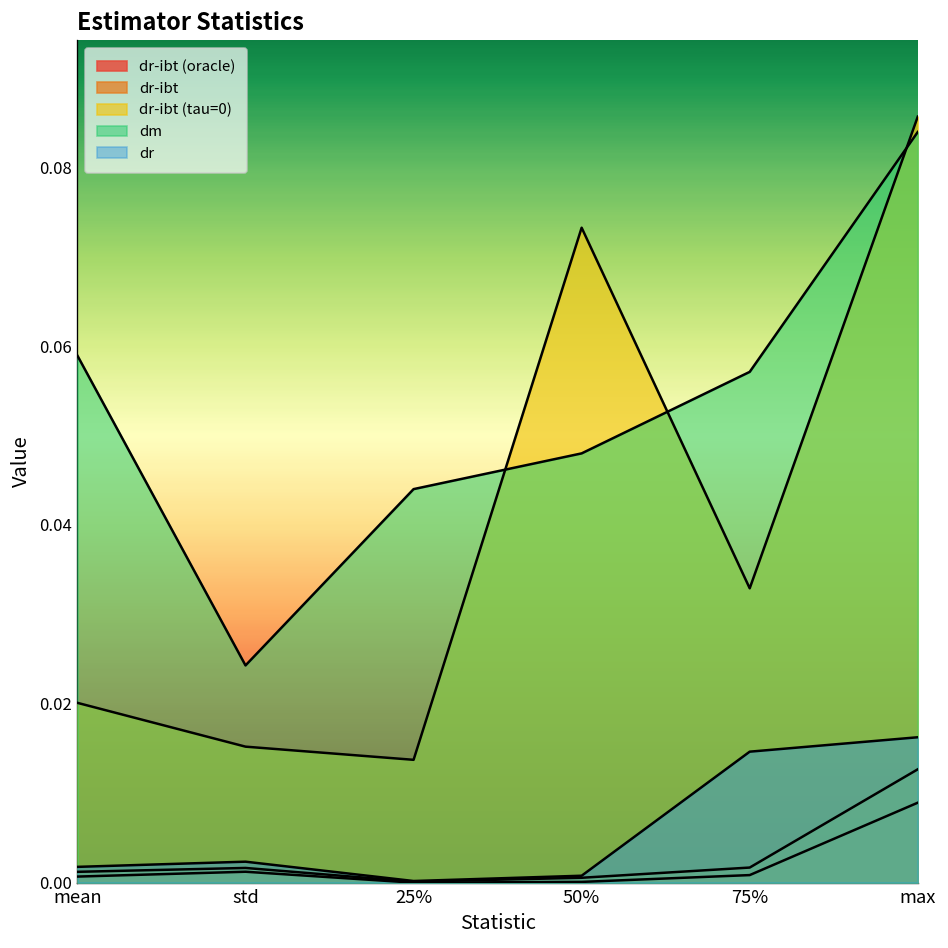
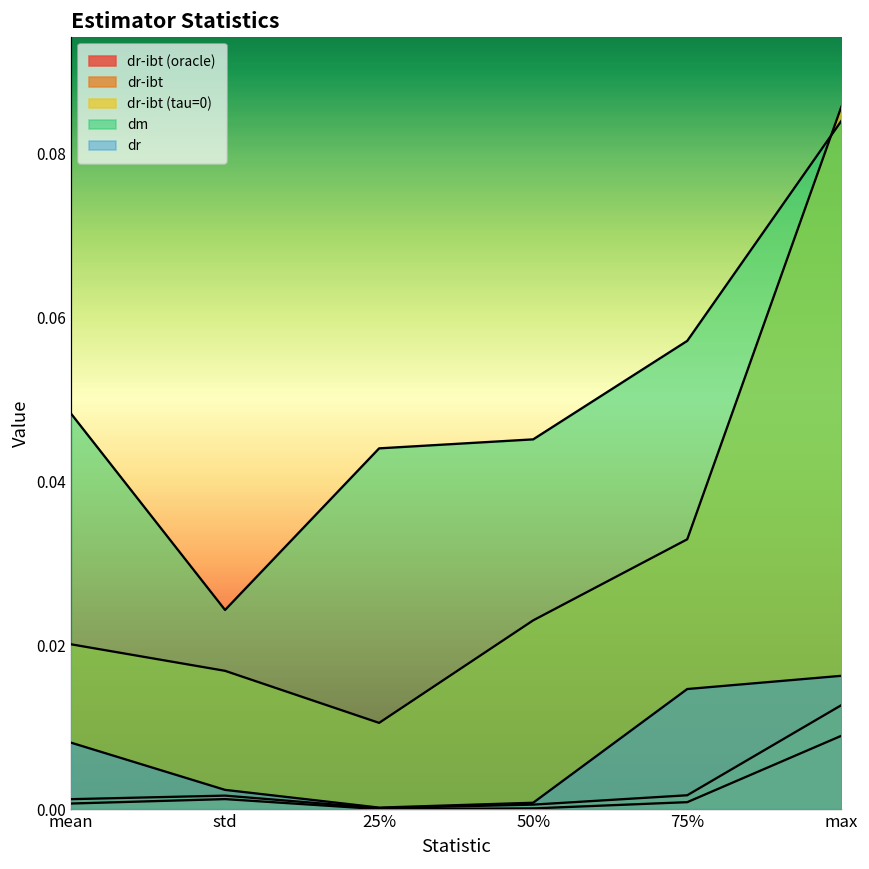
dm, mean: 0.059 -> 0.048
dr, mean: 0.002 -> 0.008
dr-ibt (tau=0), std: 0.015 -> 0.017
dr-ibt (tau=0), 25%: 0.014 -> 0.011
dr-ibt (tau=0), 50%: 0.073 -> 0.023
dm, 50%: 0.048 -> 0.045
